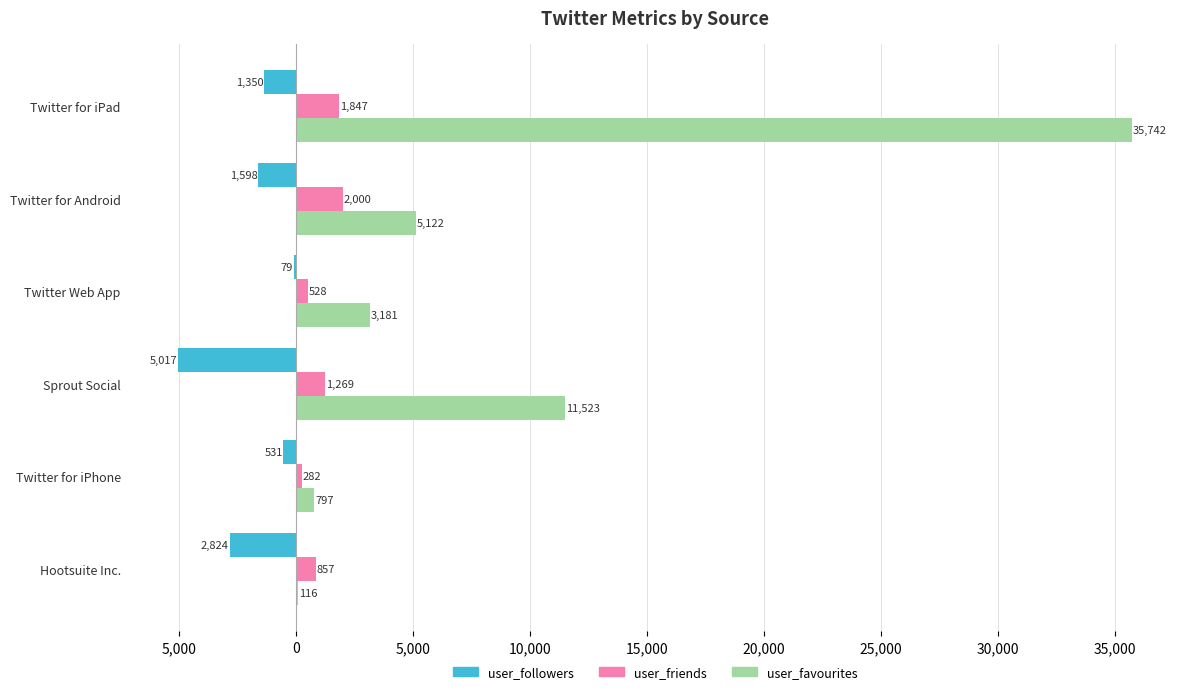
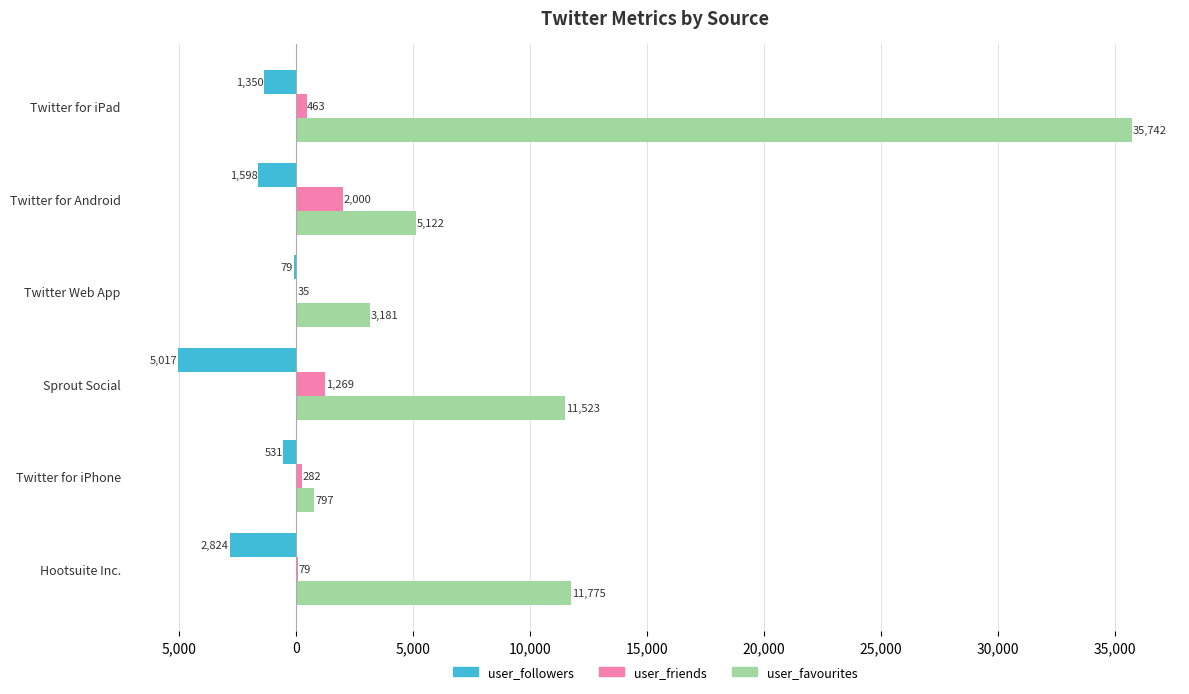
user_friends, Twitter for iPad: 1,847 -> 463
user_friends, Twitter Web App: 528 -> 35
user_friends, Hootsuite Inc.: 857 -> 79
user_favourites, Hootsuite Inc.: 116 -> 11,775
